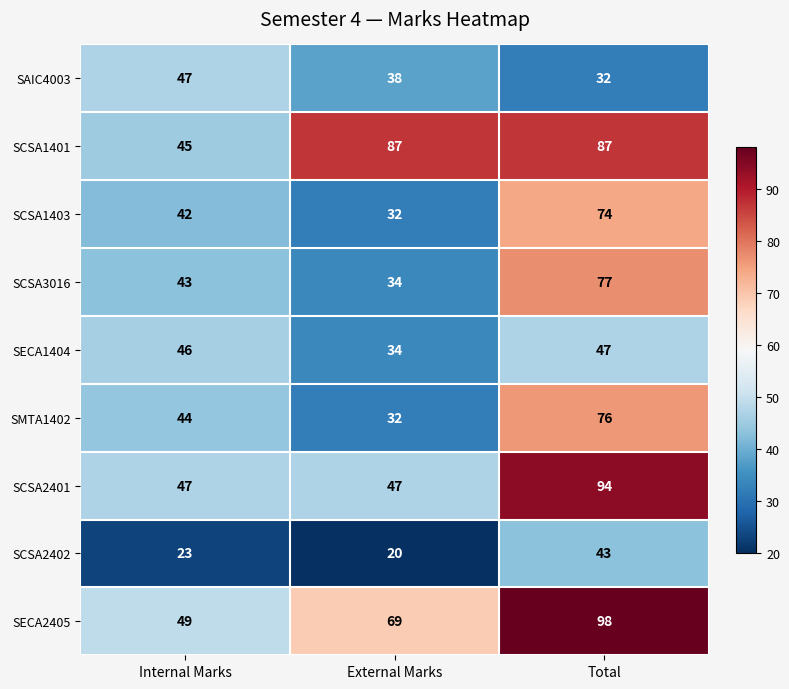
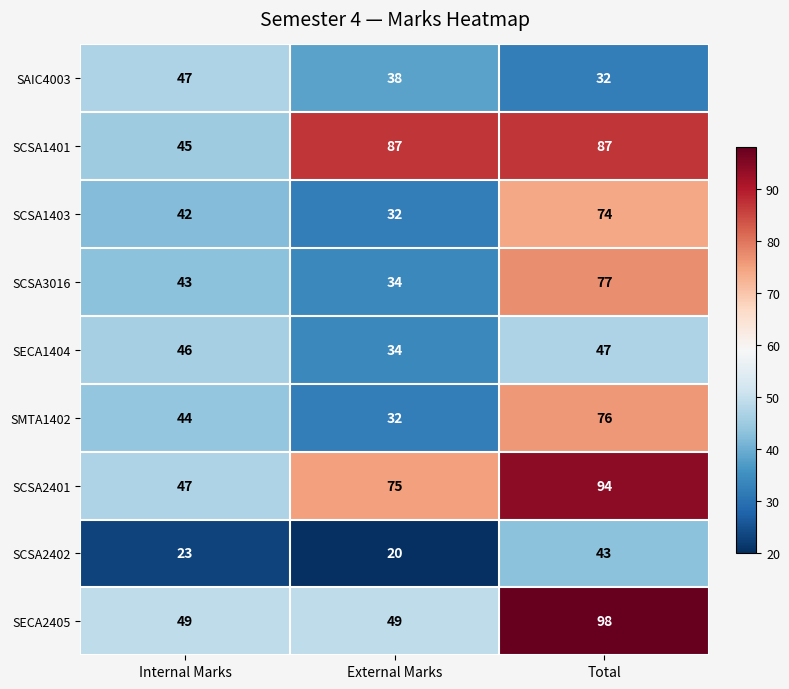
SCSA2401, External Marks: 47 -> 75
SECA2405, External Marks: 69 -> 49
